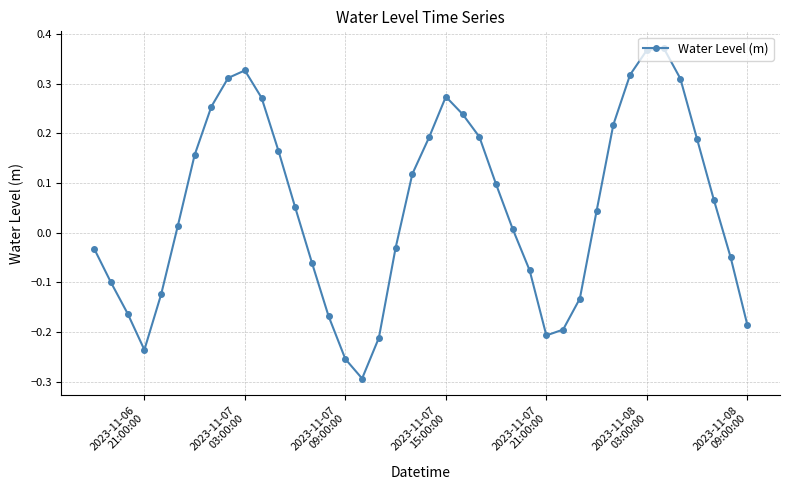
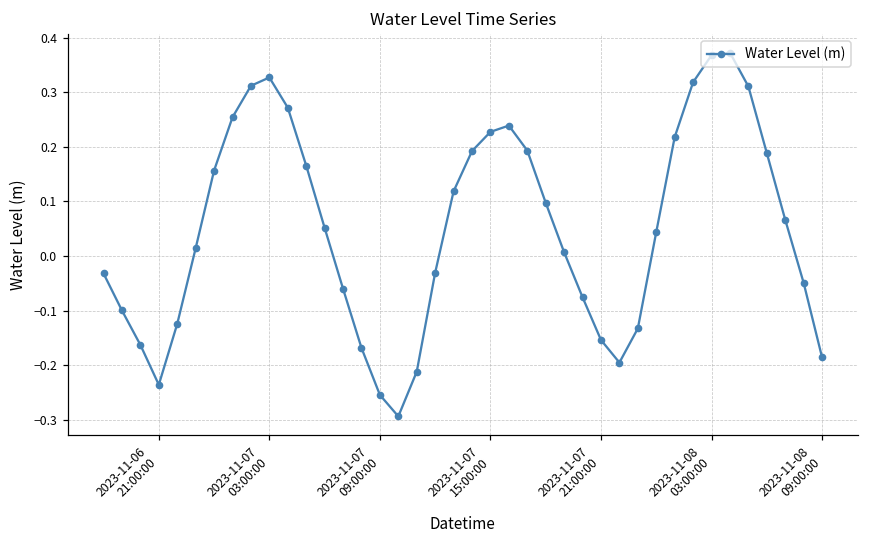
2023-11-07 15:00:00: 0.27 -> 0.23
2023-11-07 21:00:00: -0.21 -> -0.15
